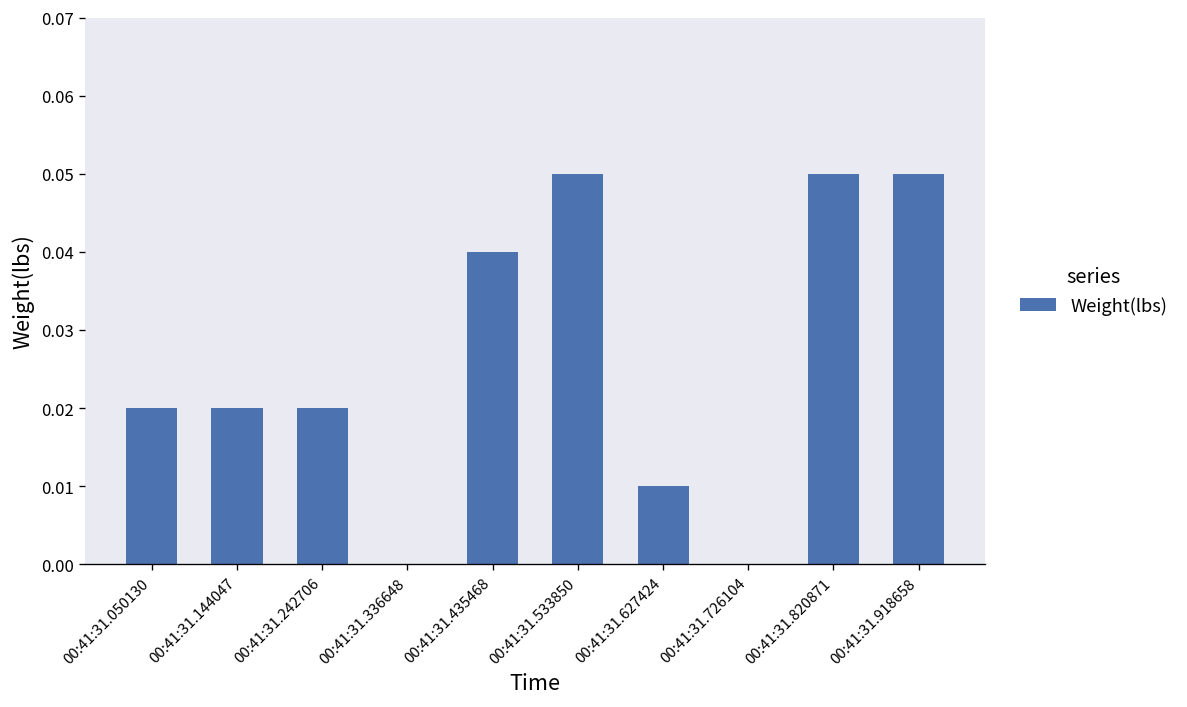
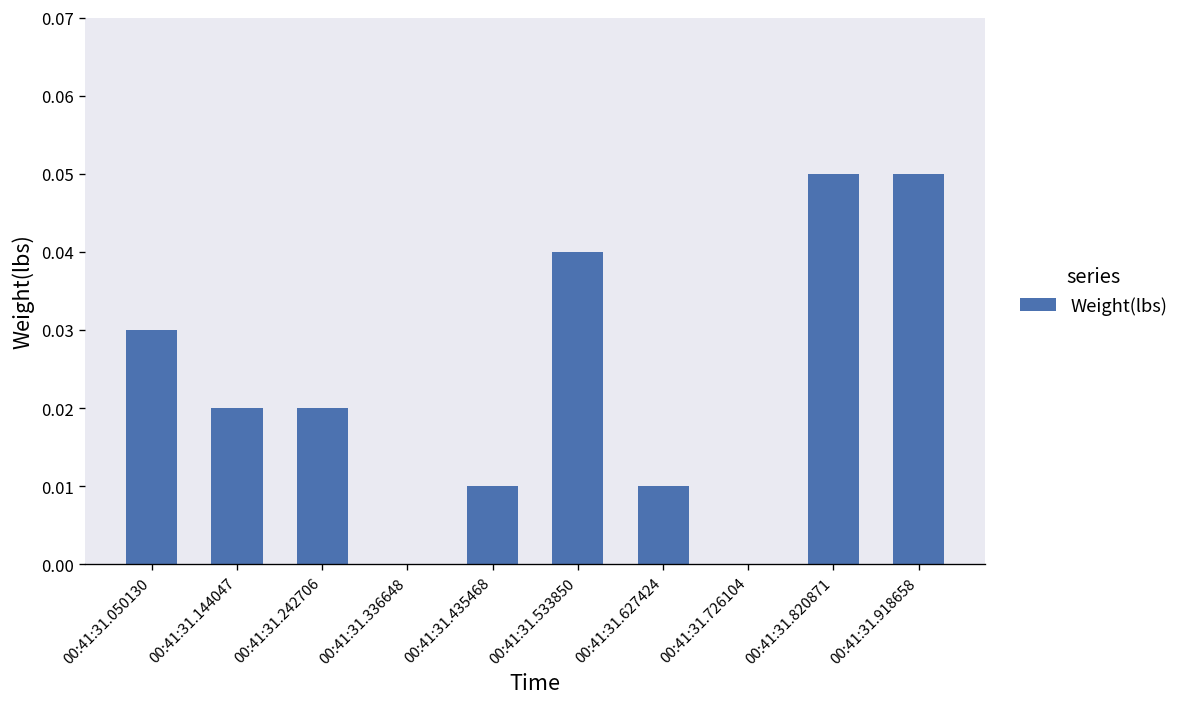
00:41:31.050130: 0.02 -> 0.03
00:41:31.435468: 0.04 -> 0.01
00:41:31.533850: 0.05 -> 0.04
